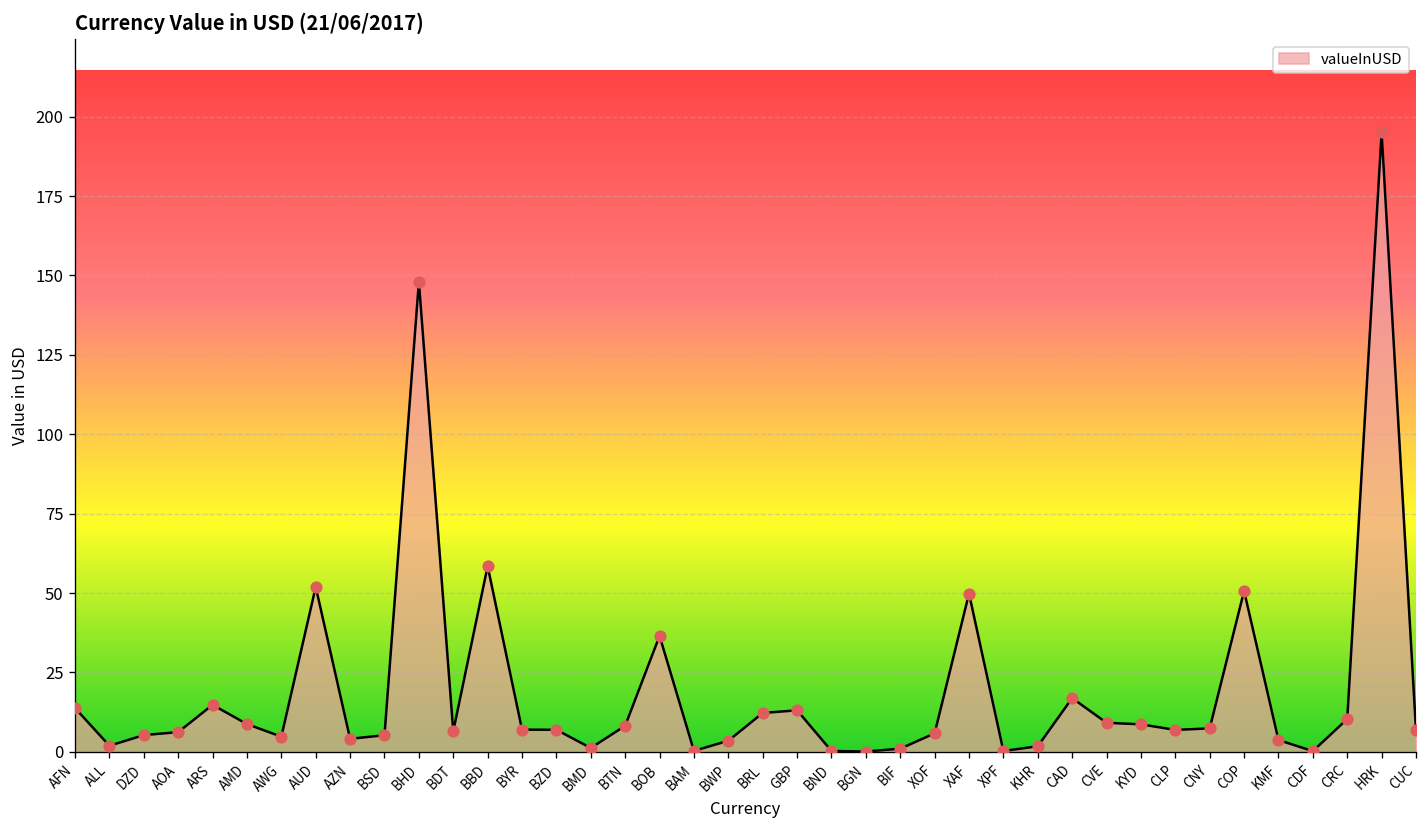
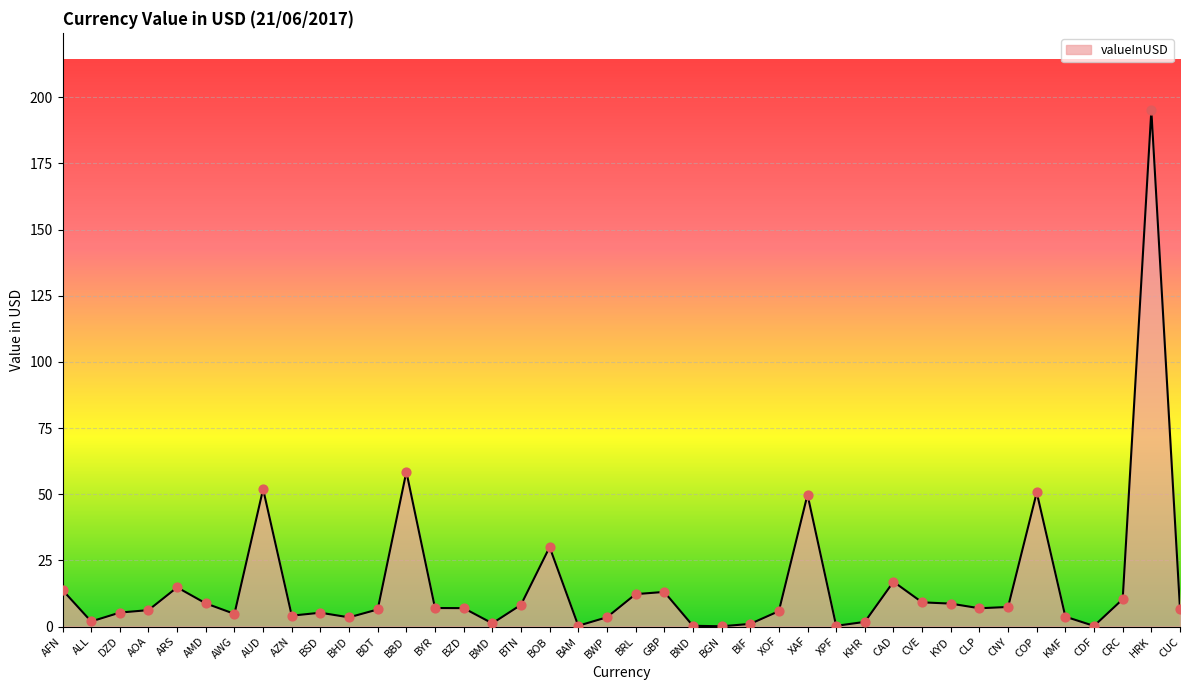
BHD: 148 -> 3
BOB: 37 -> 30
